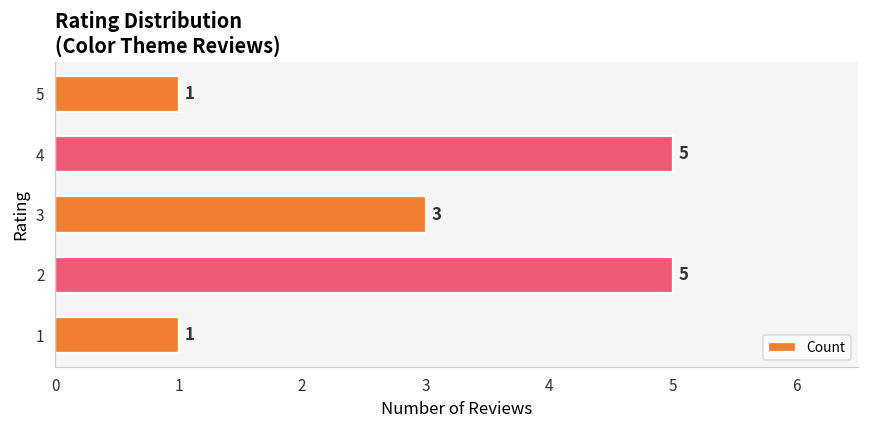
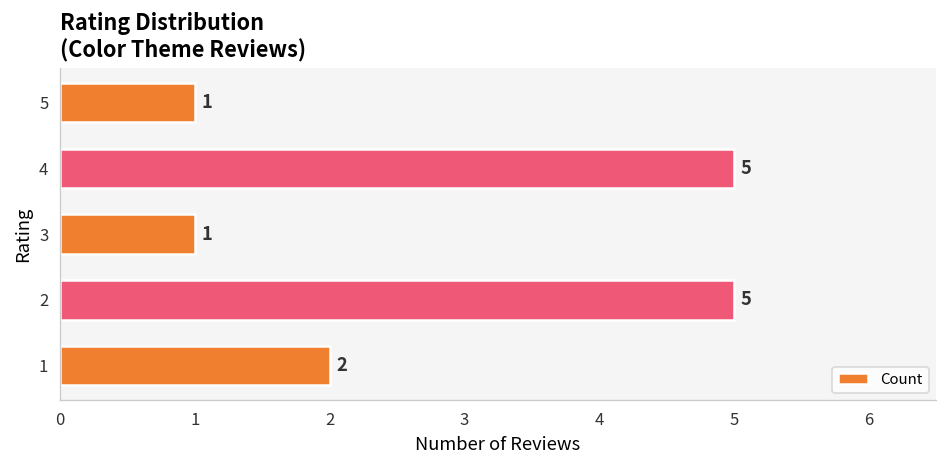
3: 3 -> 1
1: 1 -> 2
